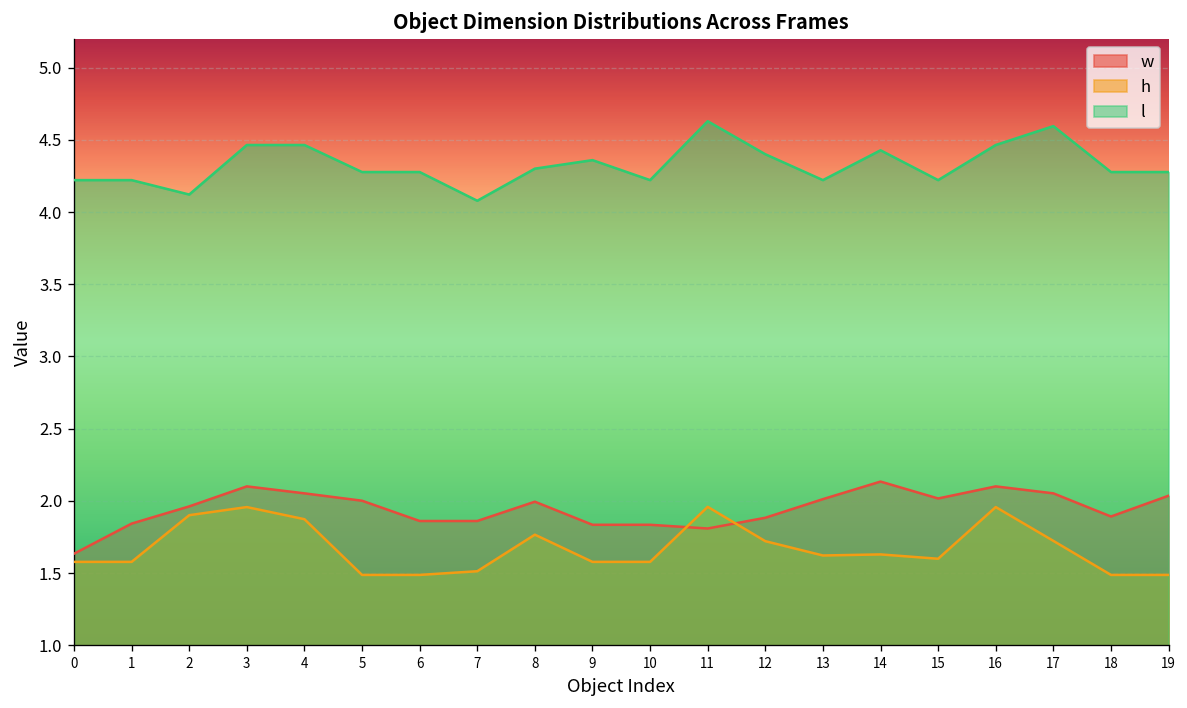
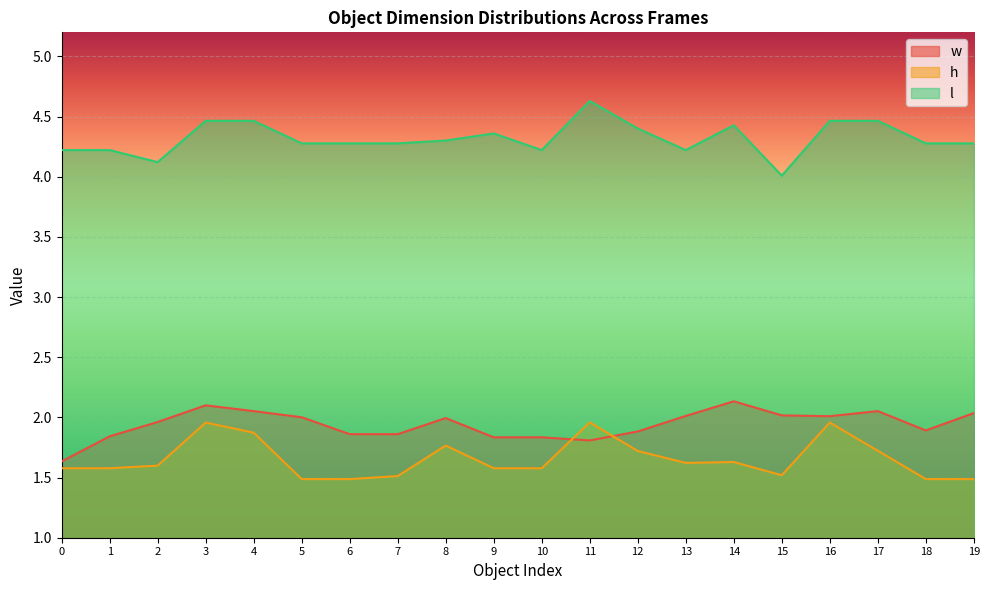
h, 2: 1.90 -> 1.60
l, 7: 4.08 -> 4.28
h, 15: 1.60 -> 1.52
l, 15: 4.22 -> 4.01
w, 16: 2.10 -> 2.01
l, 17: 4.60 -> 4.46
